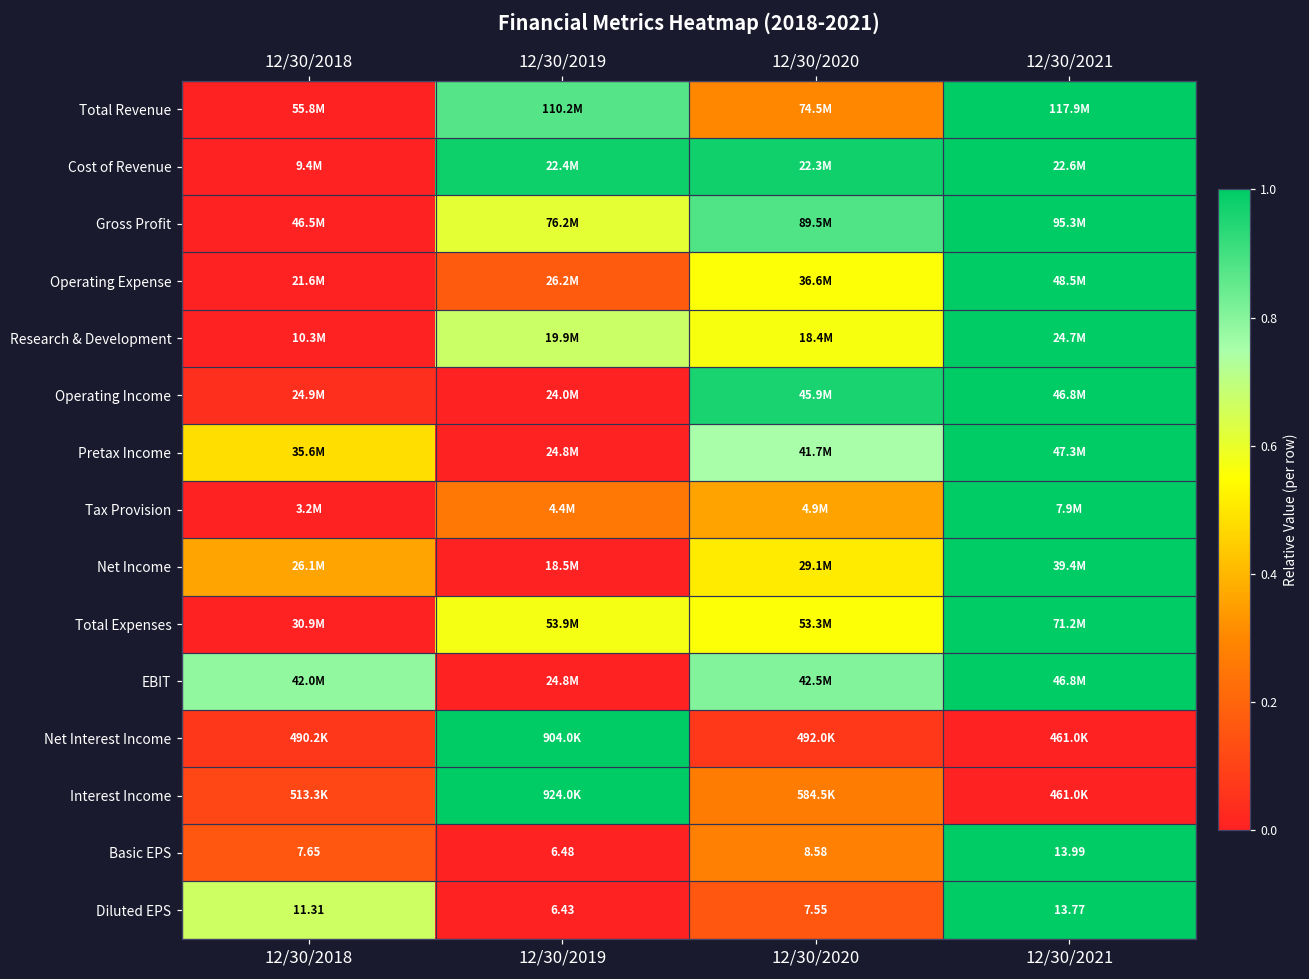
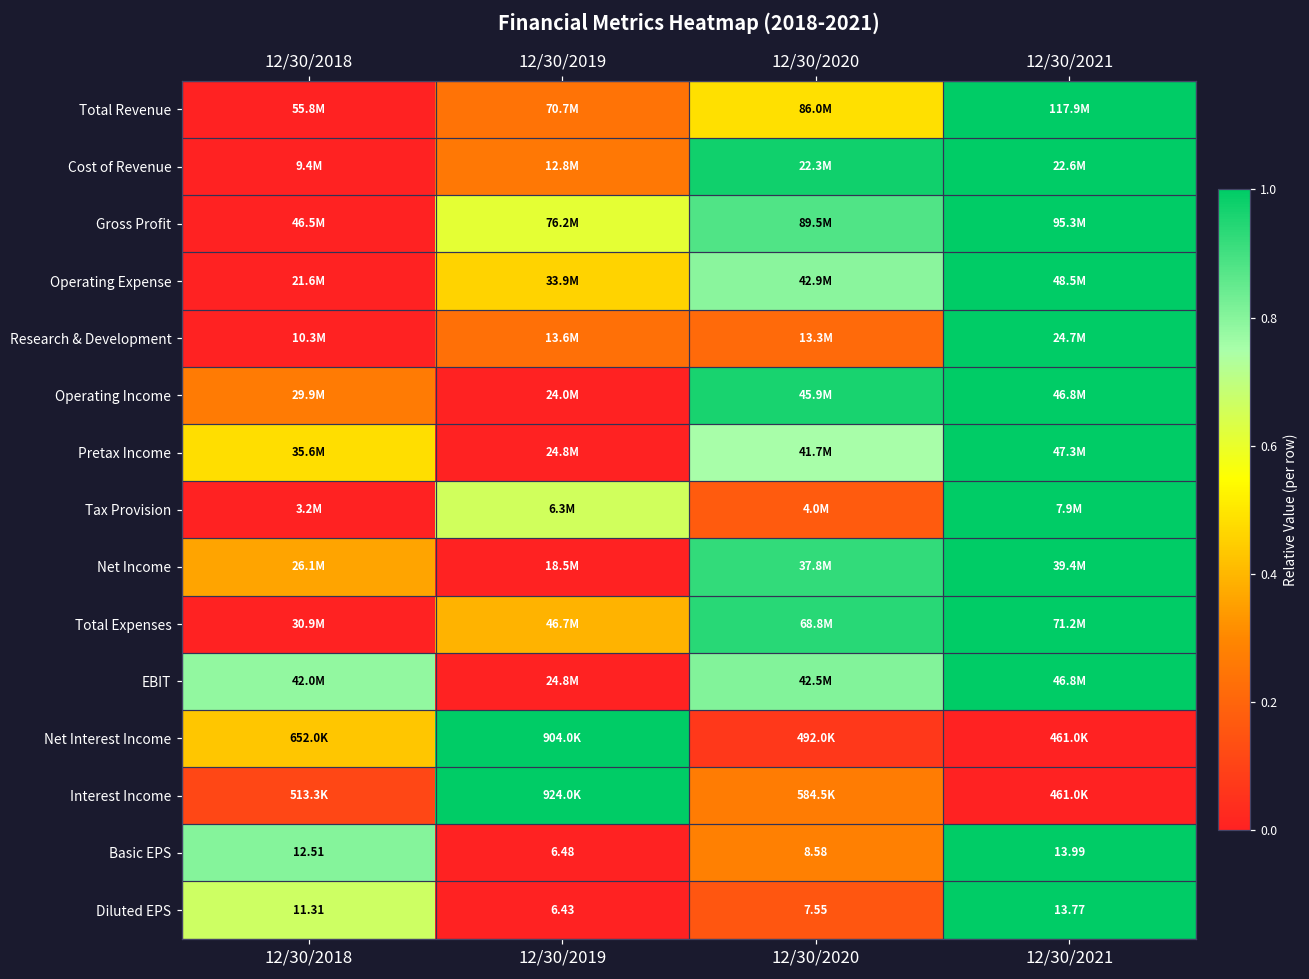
Total Revenue, 12/30/2019: 110.2M -> 70.7M
Total Revenue, 12/30/2020: 74.5M -> 86.0M
Cost of Revenue, 12/30/2019: 22.4M -> 12.8M
Operating Expense, 12/30/2019: 26.2M -> 33.9M
Operating Expense, 12/30/2020: 36.6M -> 42.9M
Research & Development, 12/30/2019: 19.9M -> 13.6M
Research & Development, 12/30/2020: 18.4M -> 13.3M
Operating Income, 12/30/2018: 24.9M -> 29.9M
Tax Provision, 12/30/2019: 4.4M -> 6.3M
Tax Provision, 12/30/2020: 4.9M -> 4.0M
Net Income, 12/30/2020: 29.1M -> 37.8M
Total Expenses, 12/30/2019: 53.9M -> 46.7M
Total Expenses, 12/30/2020: 53.3M -> 68.8M
Net Interest Income, 12/30/2018: 490.2K -> 652.0K
Basic EPS, 12/30/2018: 7.65 -> 12.51
